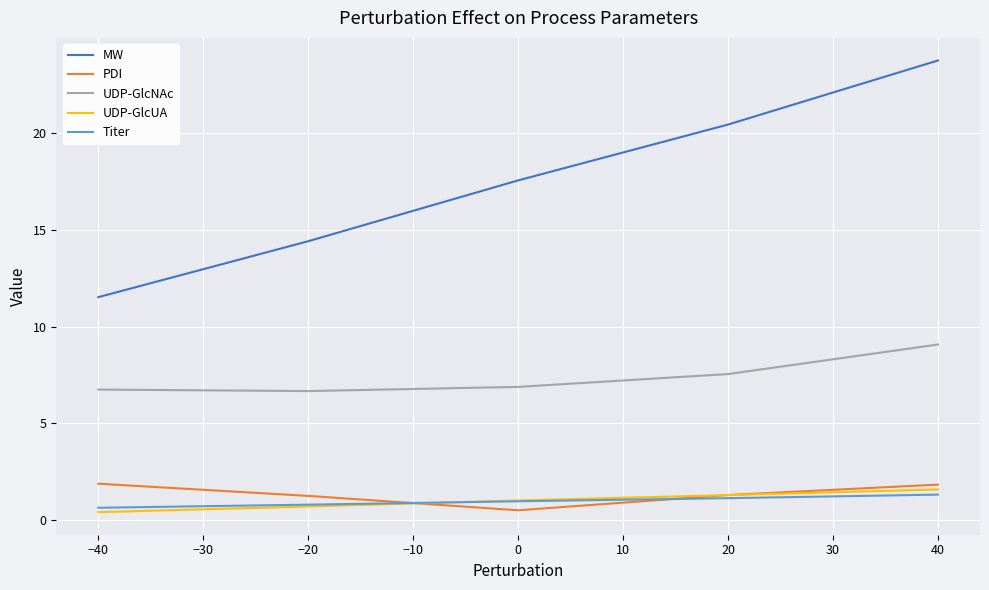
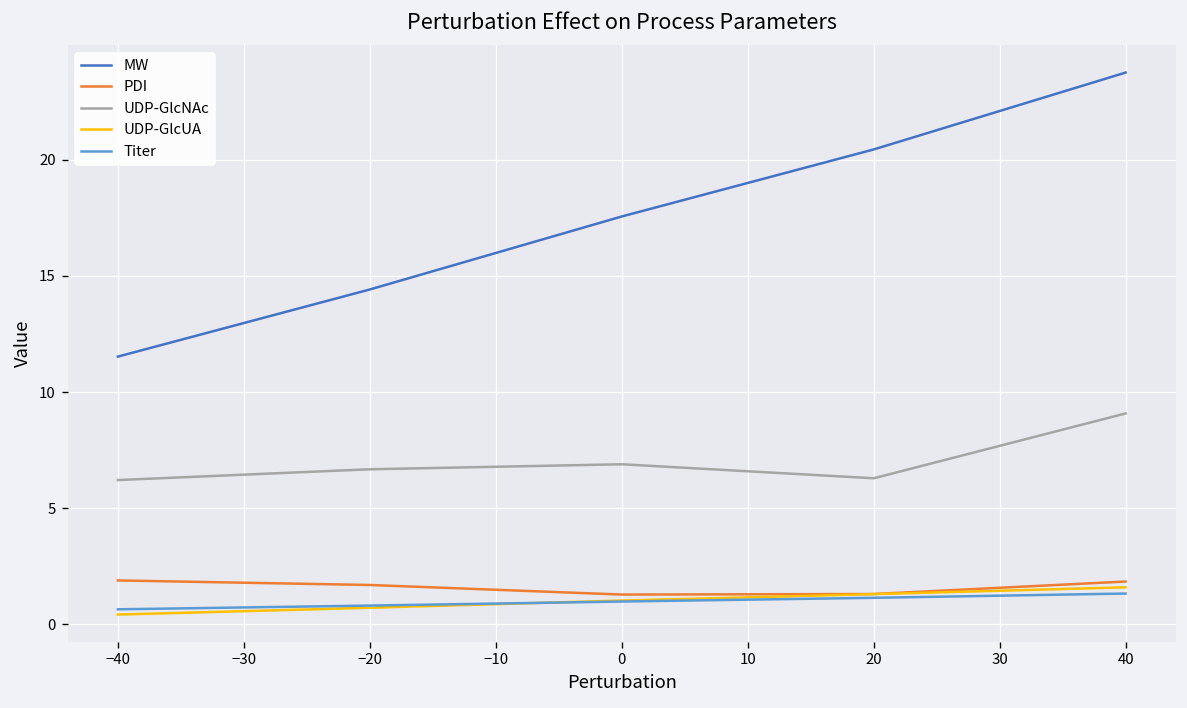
UDP-GlcNAc, −40: 6.7 -> 6.2
PDI, −20: 1.3 -> 1.7
PDI, 0: 0.5 -> 1.3
UDP-GlcNAc, 20: 7.6 -> 6.3
